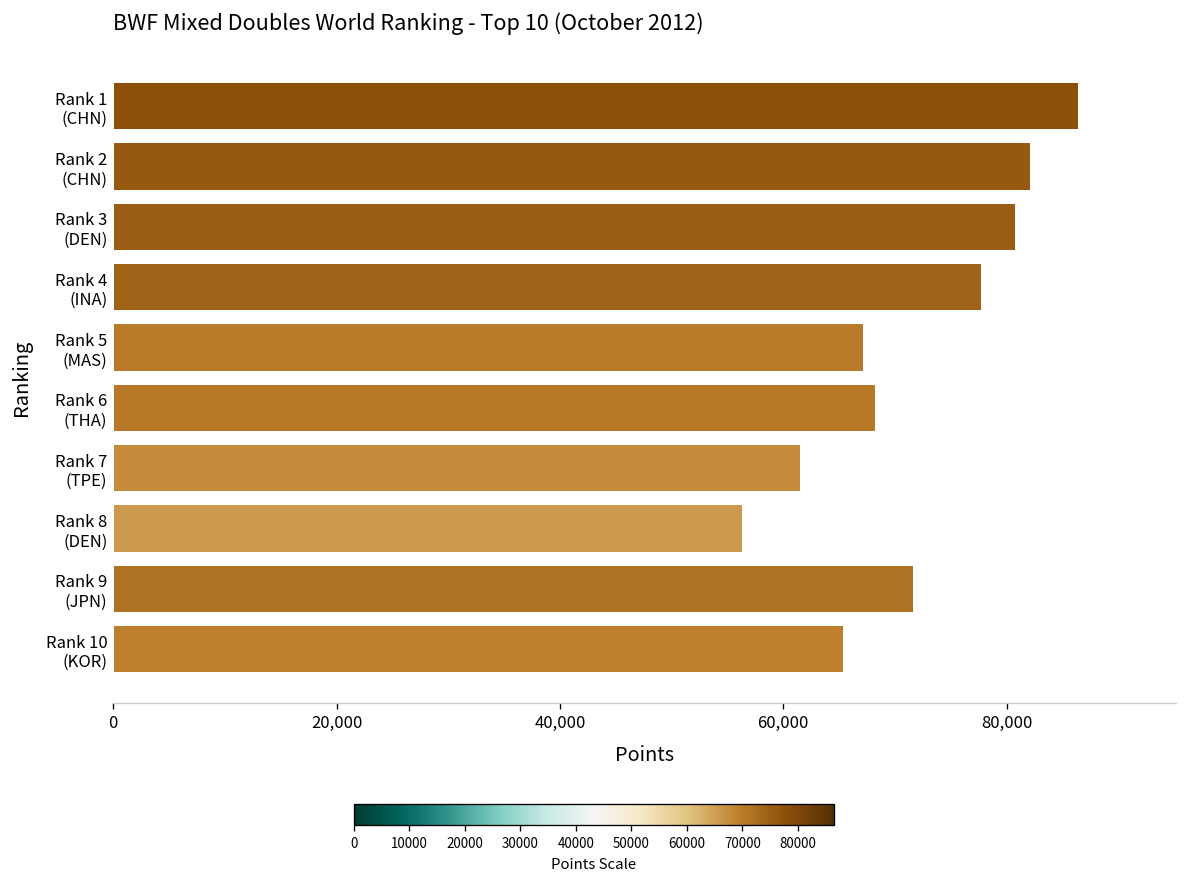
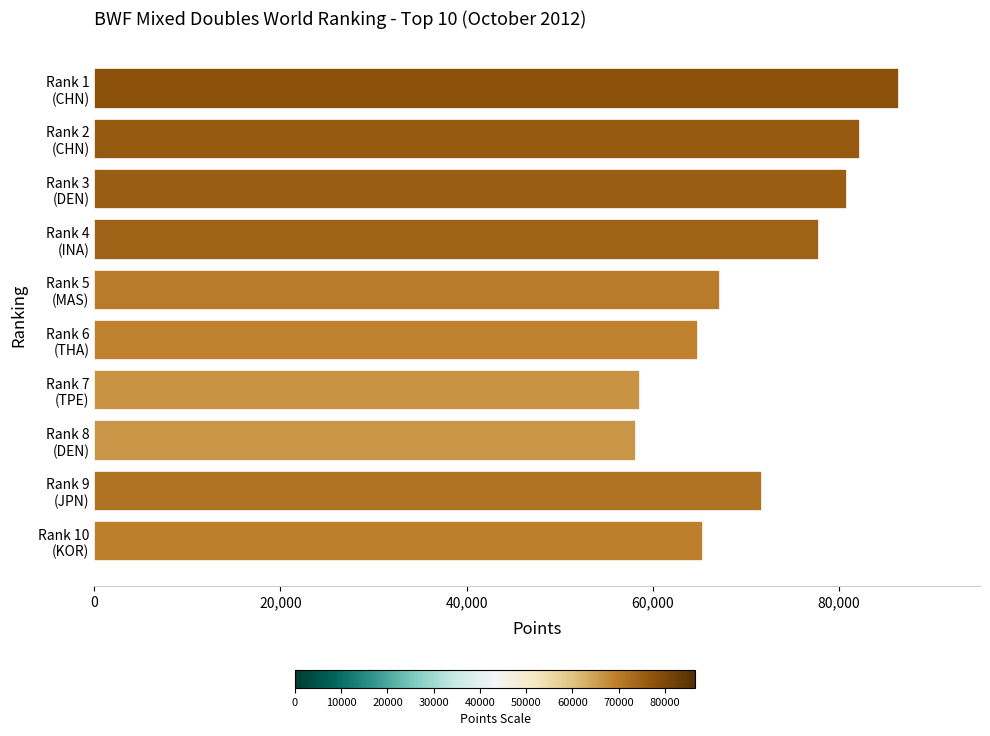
Rank 6 (THA): 68,000 -> 65,000
Rank 7 (TPE): 62,000 -> 59,000
Rank 8 (DEN): 56,000 -> 58,000
